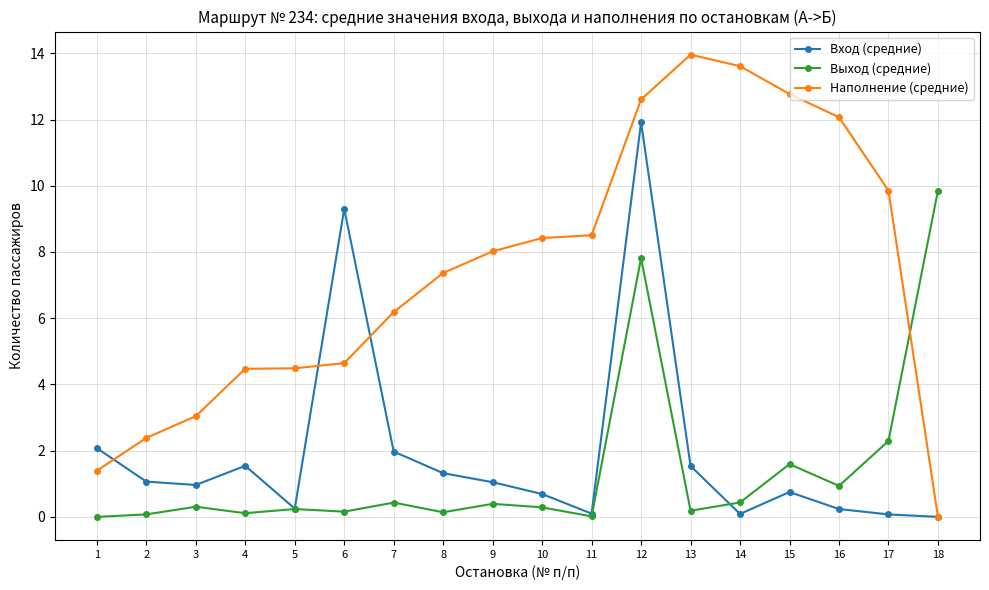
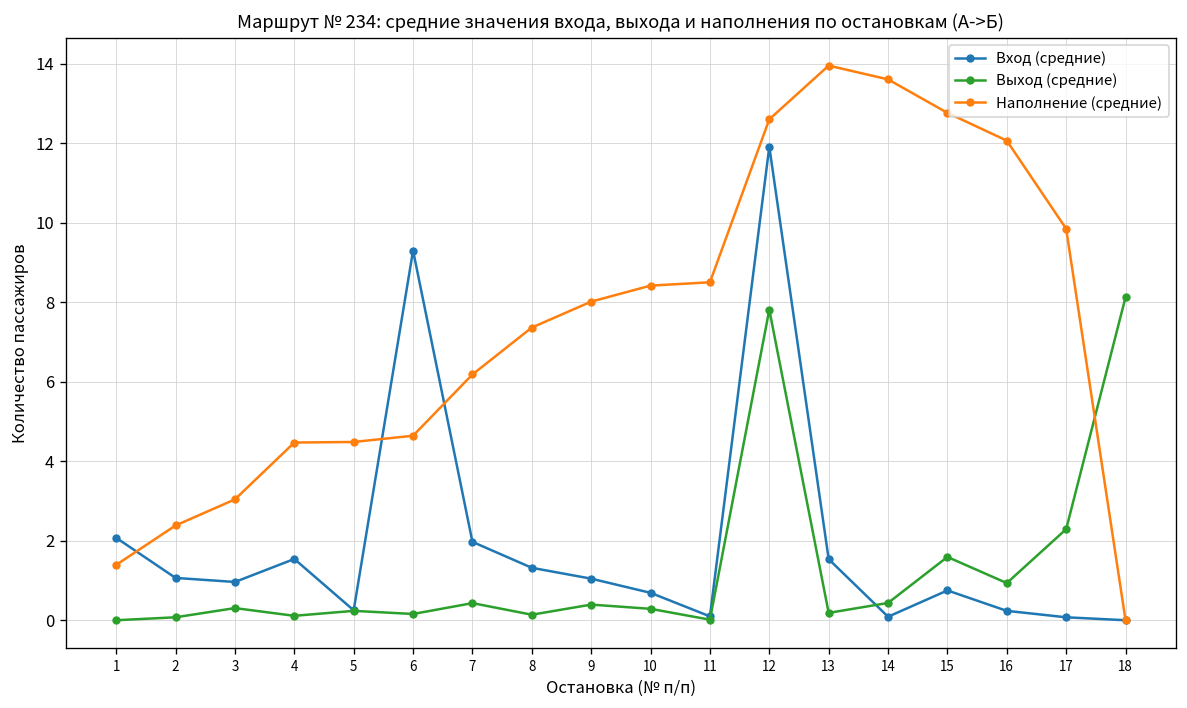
Выход (средние), 18: 9.9 -> 8.1
